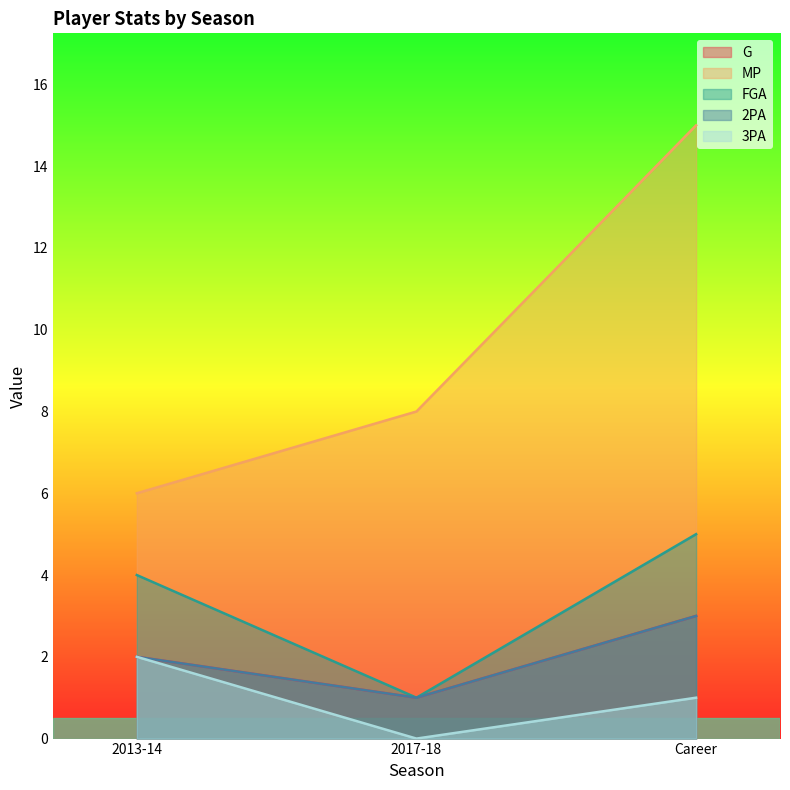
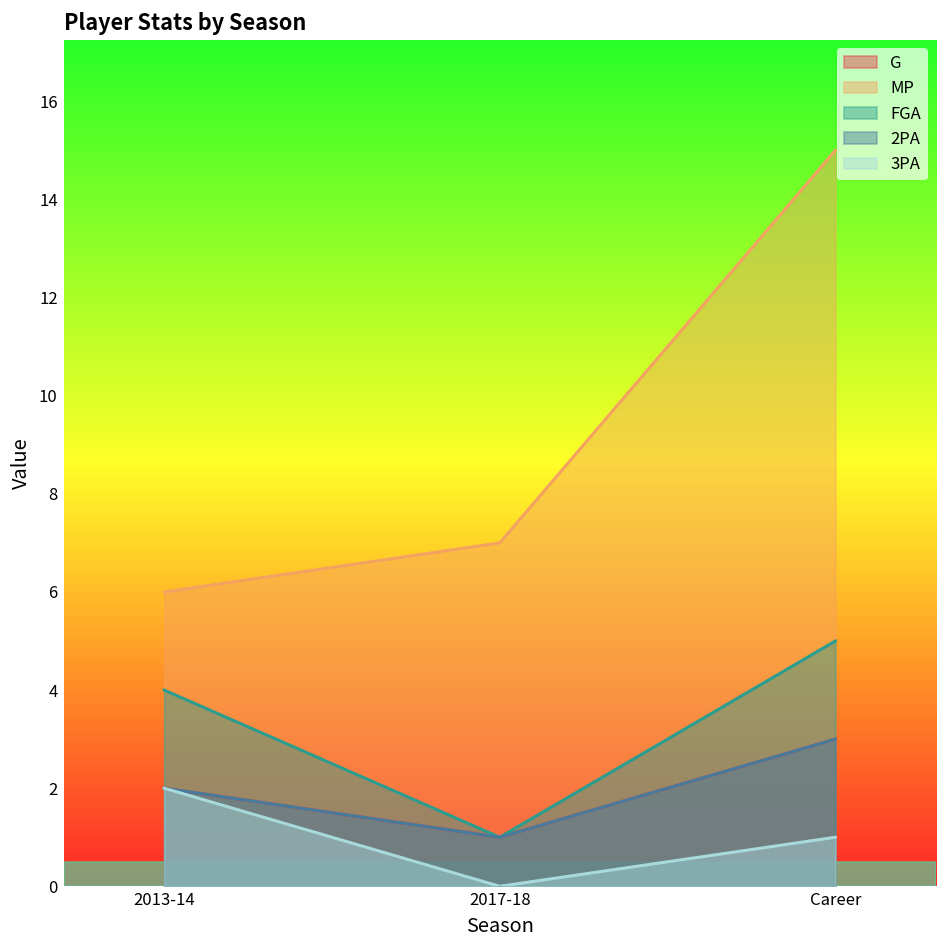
MP, 2017-18: 8 -> 7
